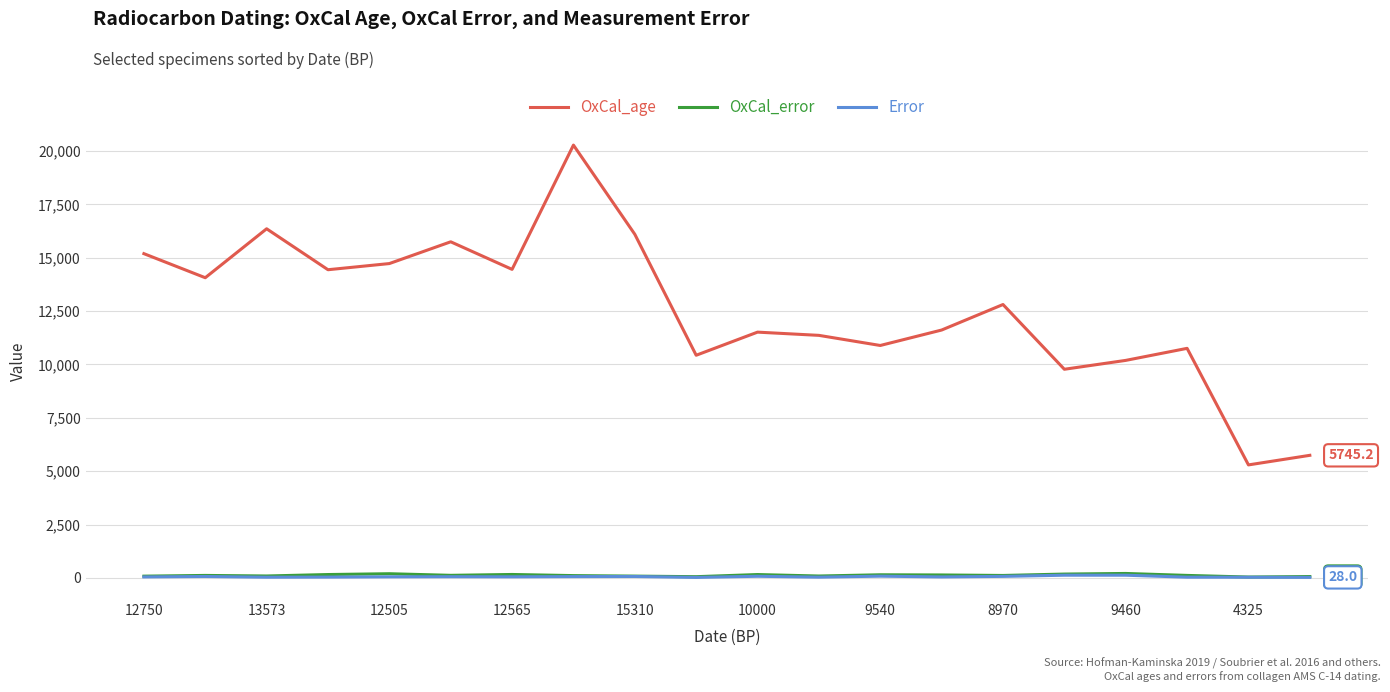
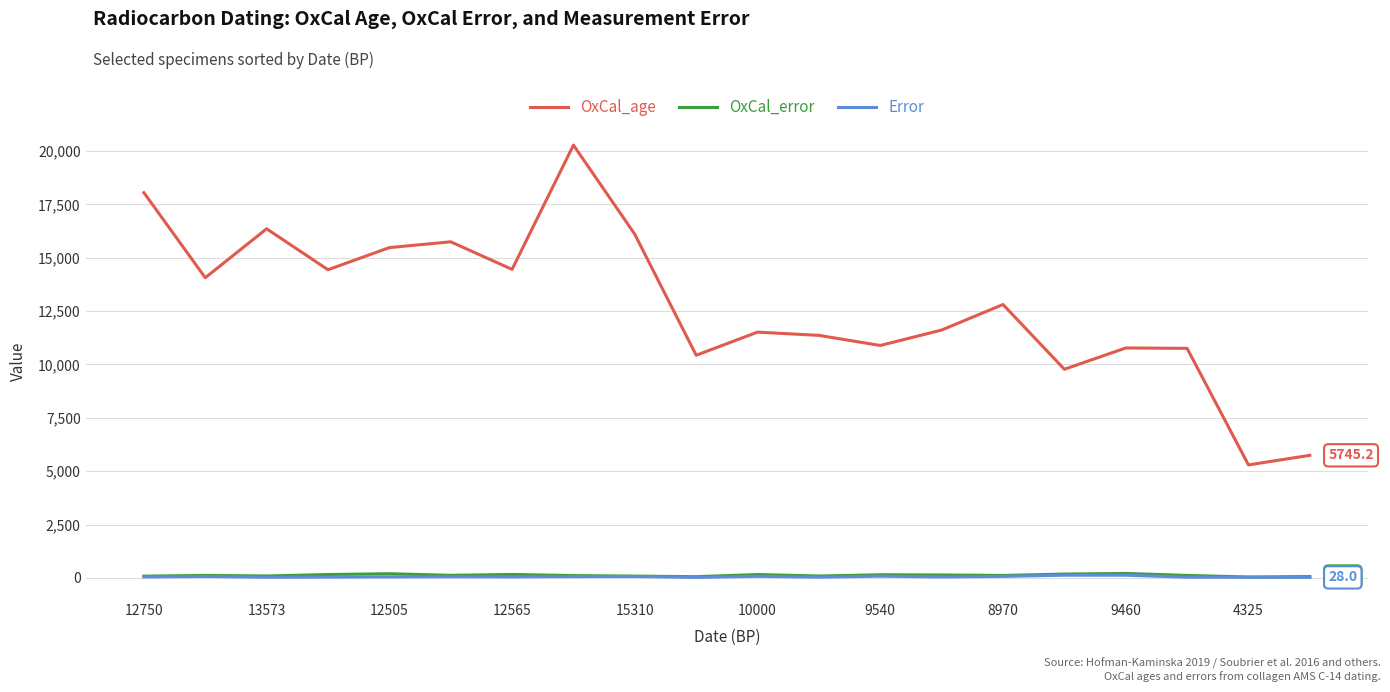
OxCal_age, 12750: 15,200 -> 18,000
OxCal_age, 12505: 14,700 -> 15,500
OxCal_age, 9460: 10,200 -> 10,800
